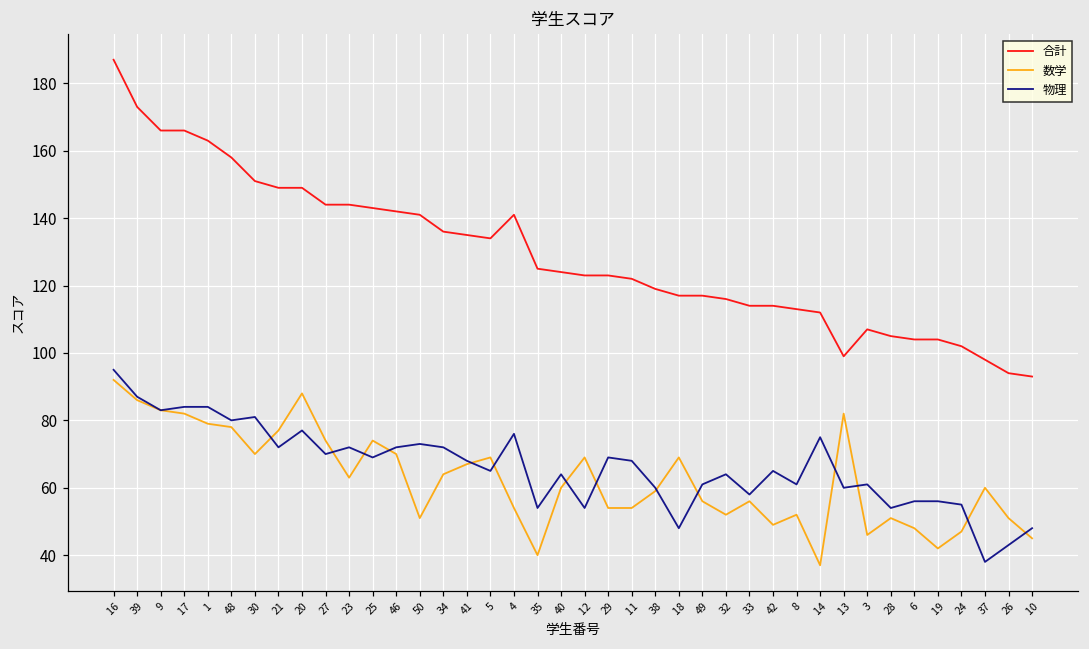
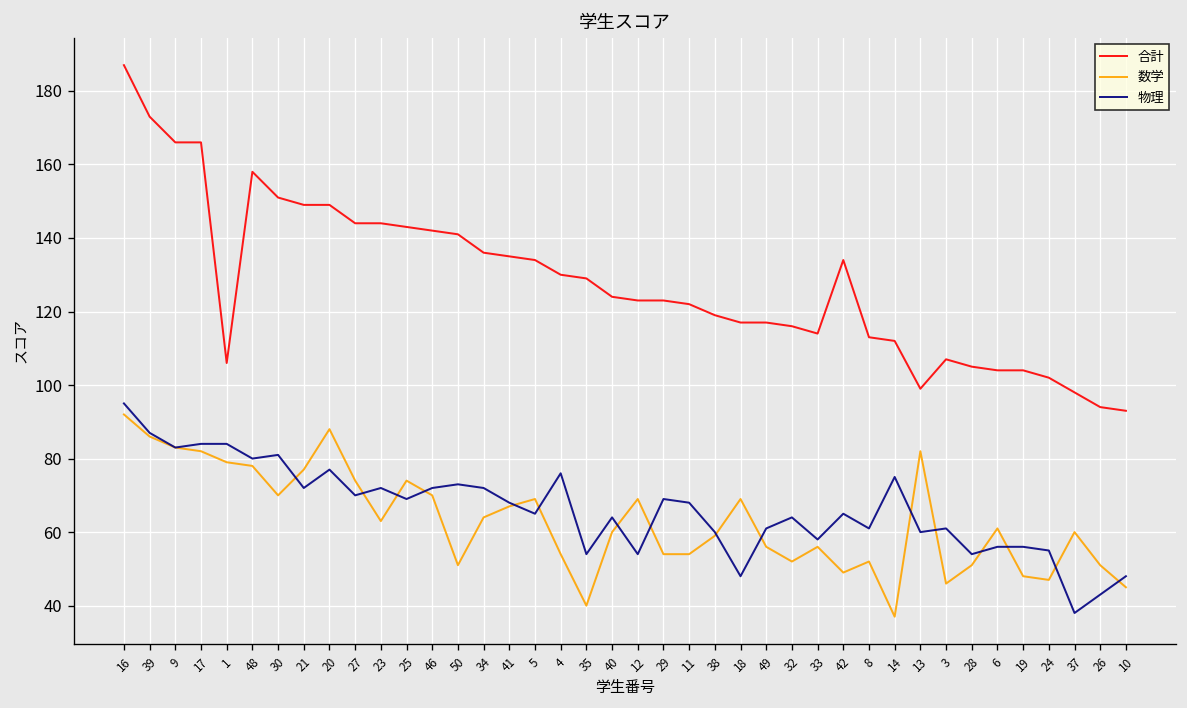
合計, 1: 163 -> 106
合計, 4: 141 -> 130
合計, 35: 125 -> 129
合計, 42: 114 -> 134
数学, 6: 48 -> 61
数学, 19: 42 -> 48
